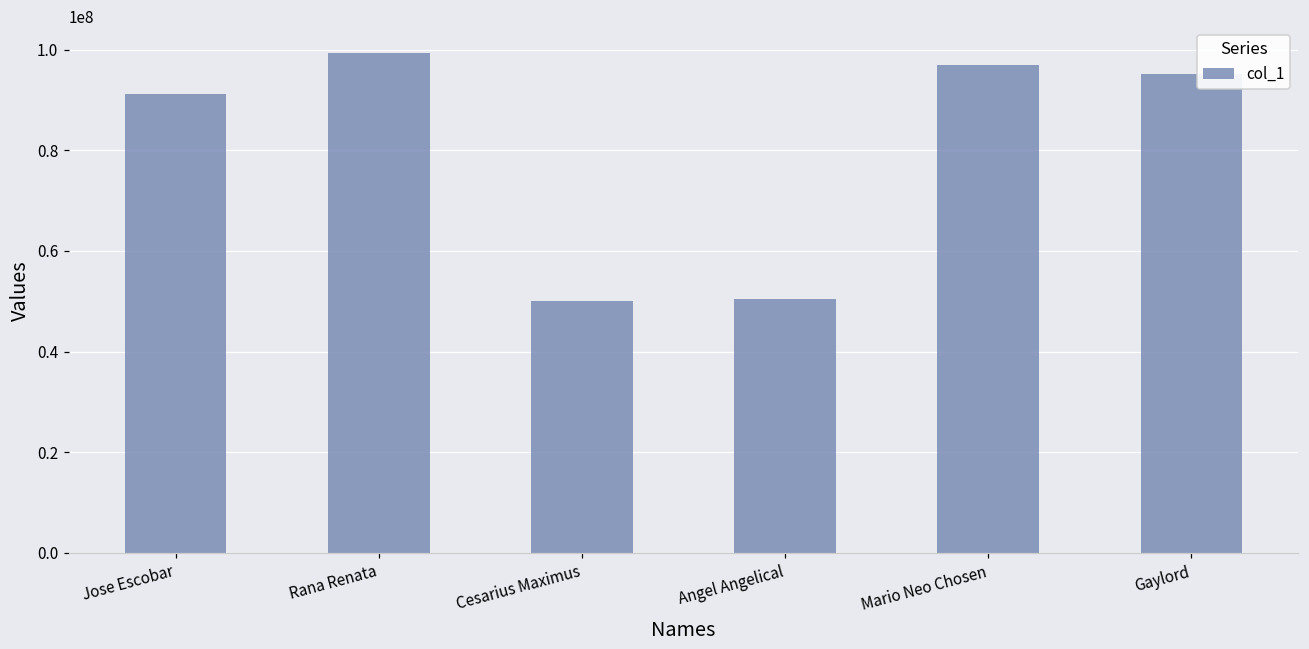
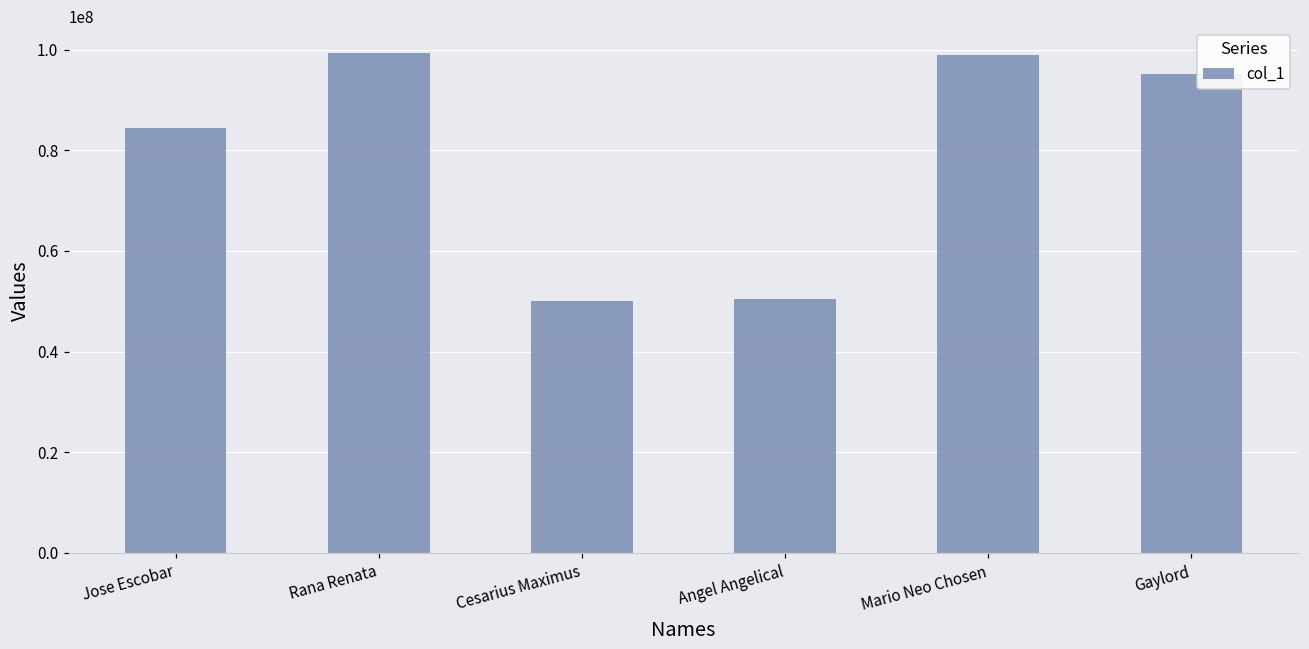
Jose Escobar: 91000000 -> 84000000
Mario Neo Chosen: 97000000 -> 99000000
